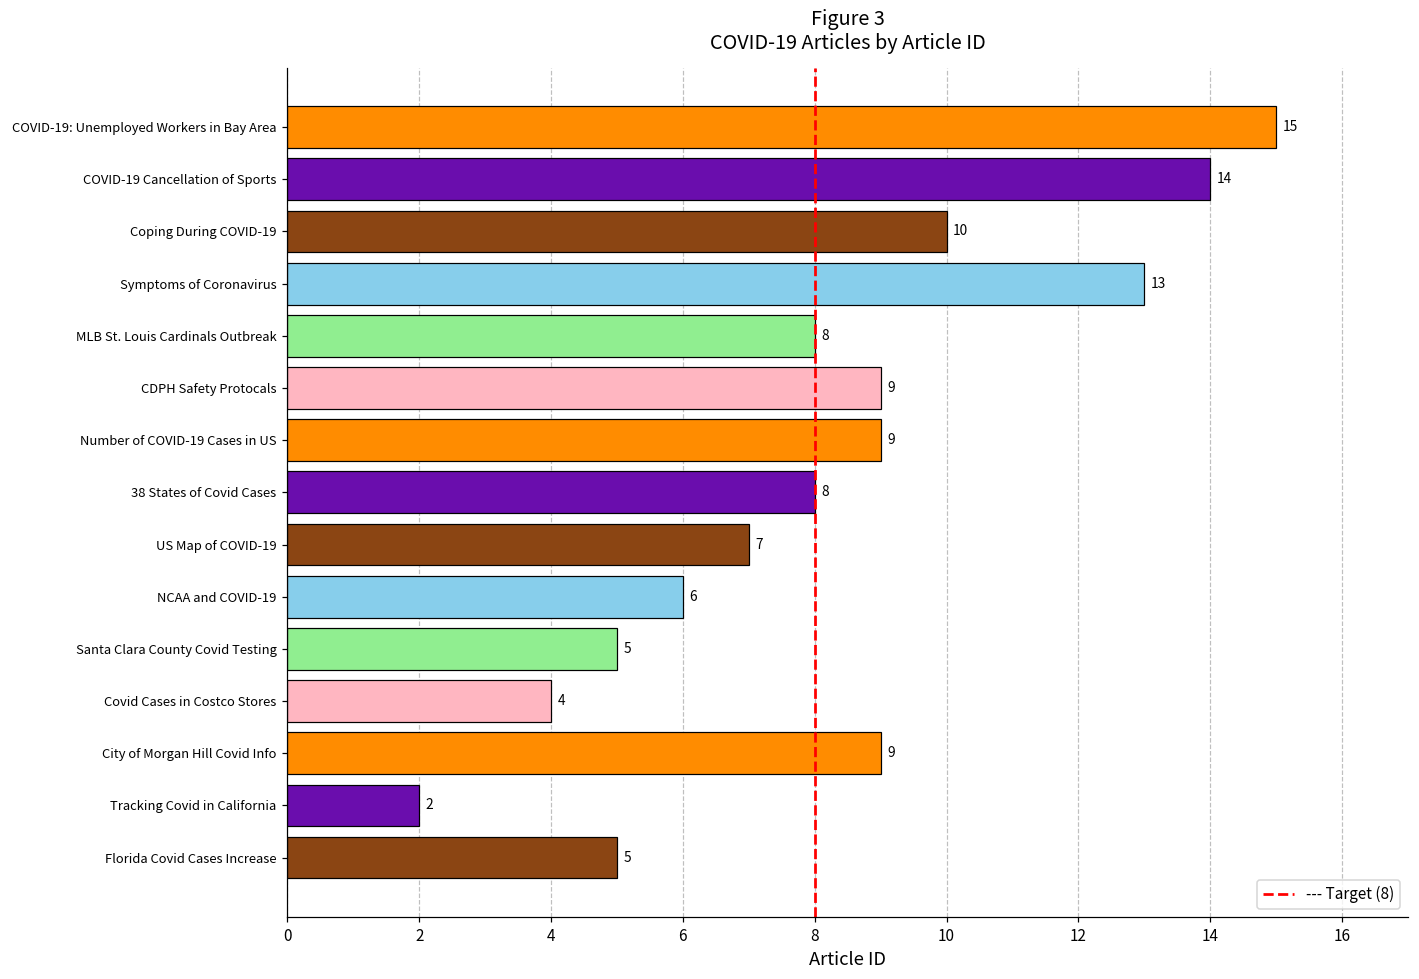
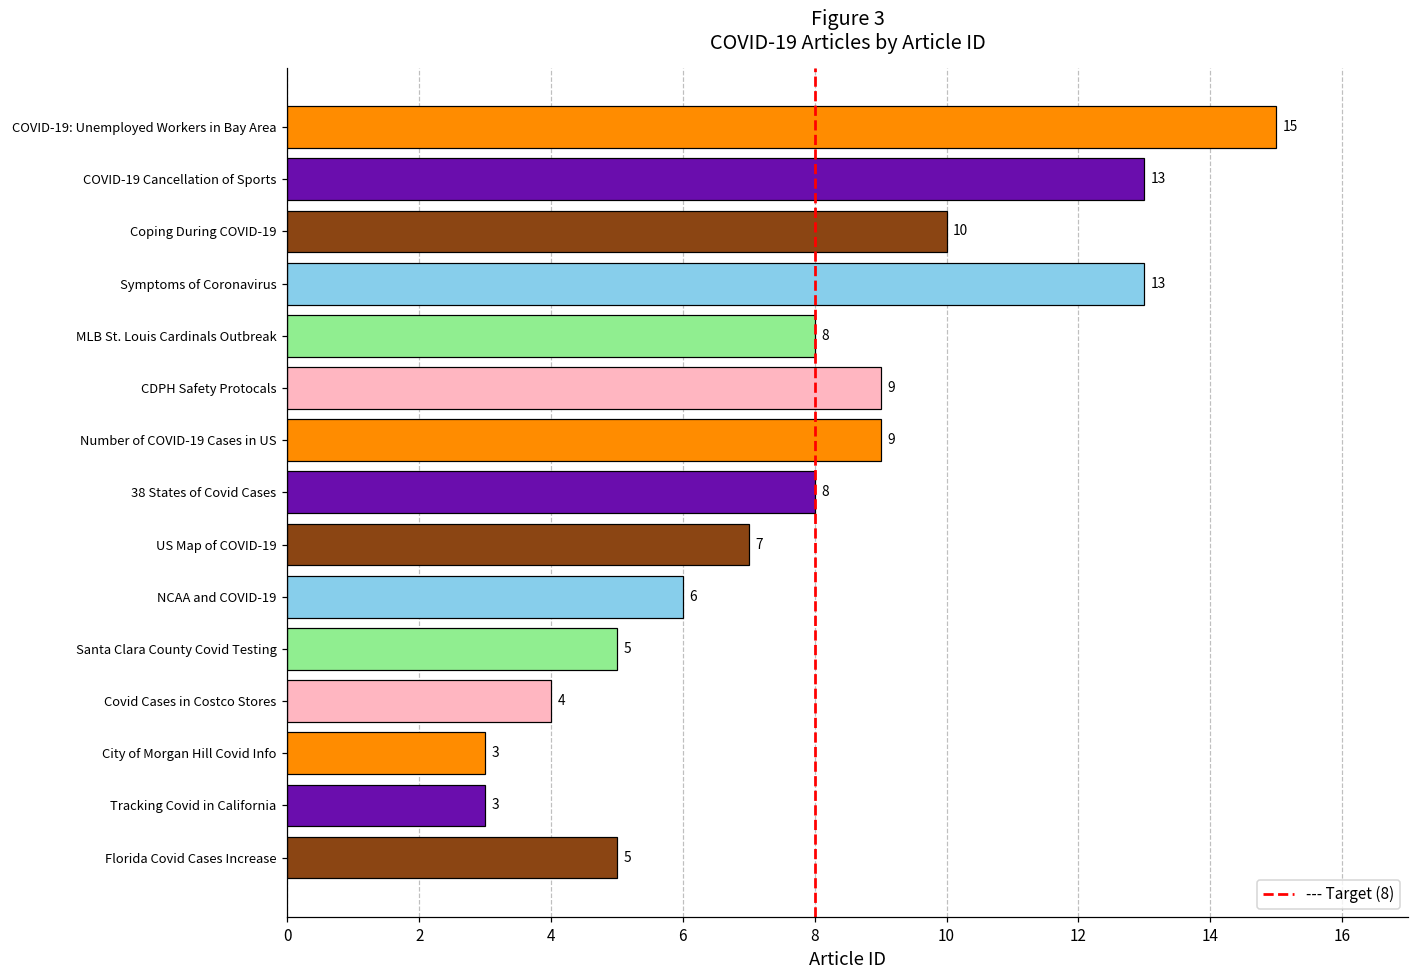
COVID-19 Cancellation of Sports: 14 -> 13
City of Morgan Hill Covid Info: 9 -> 3
Tracking Covid in California: 2 -> 3
